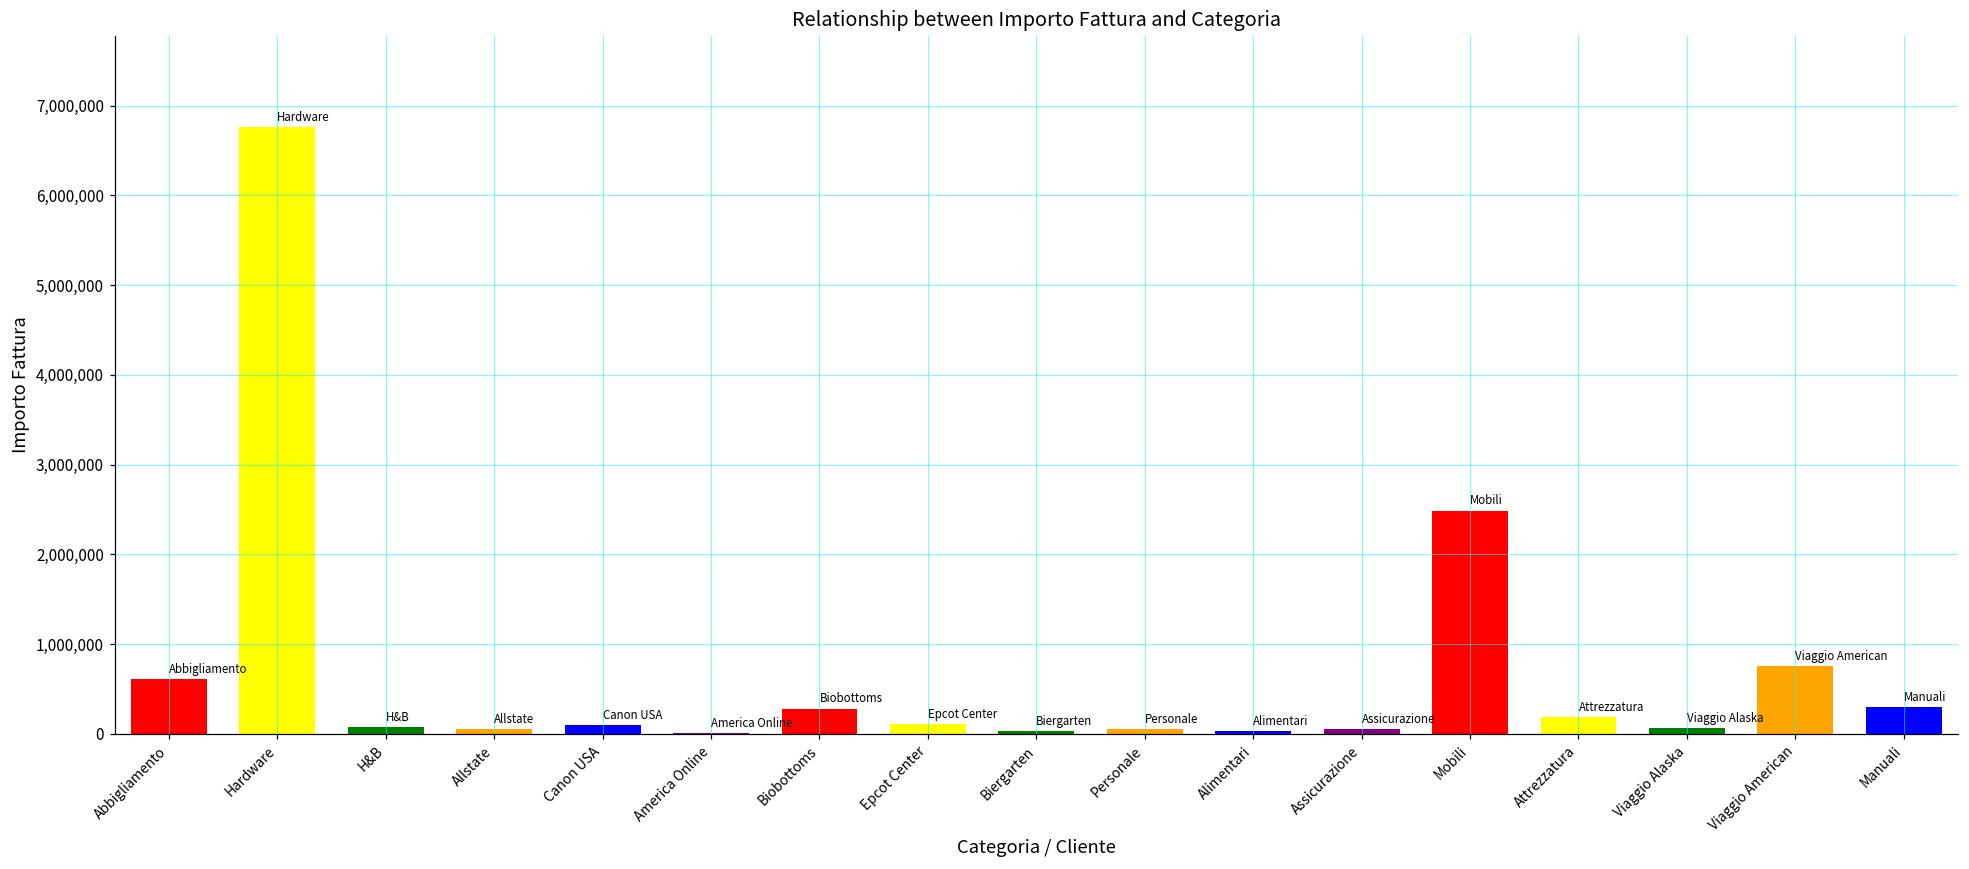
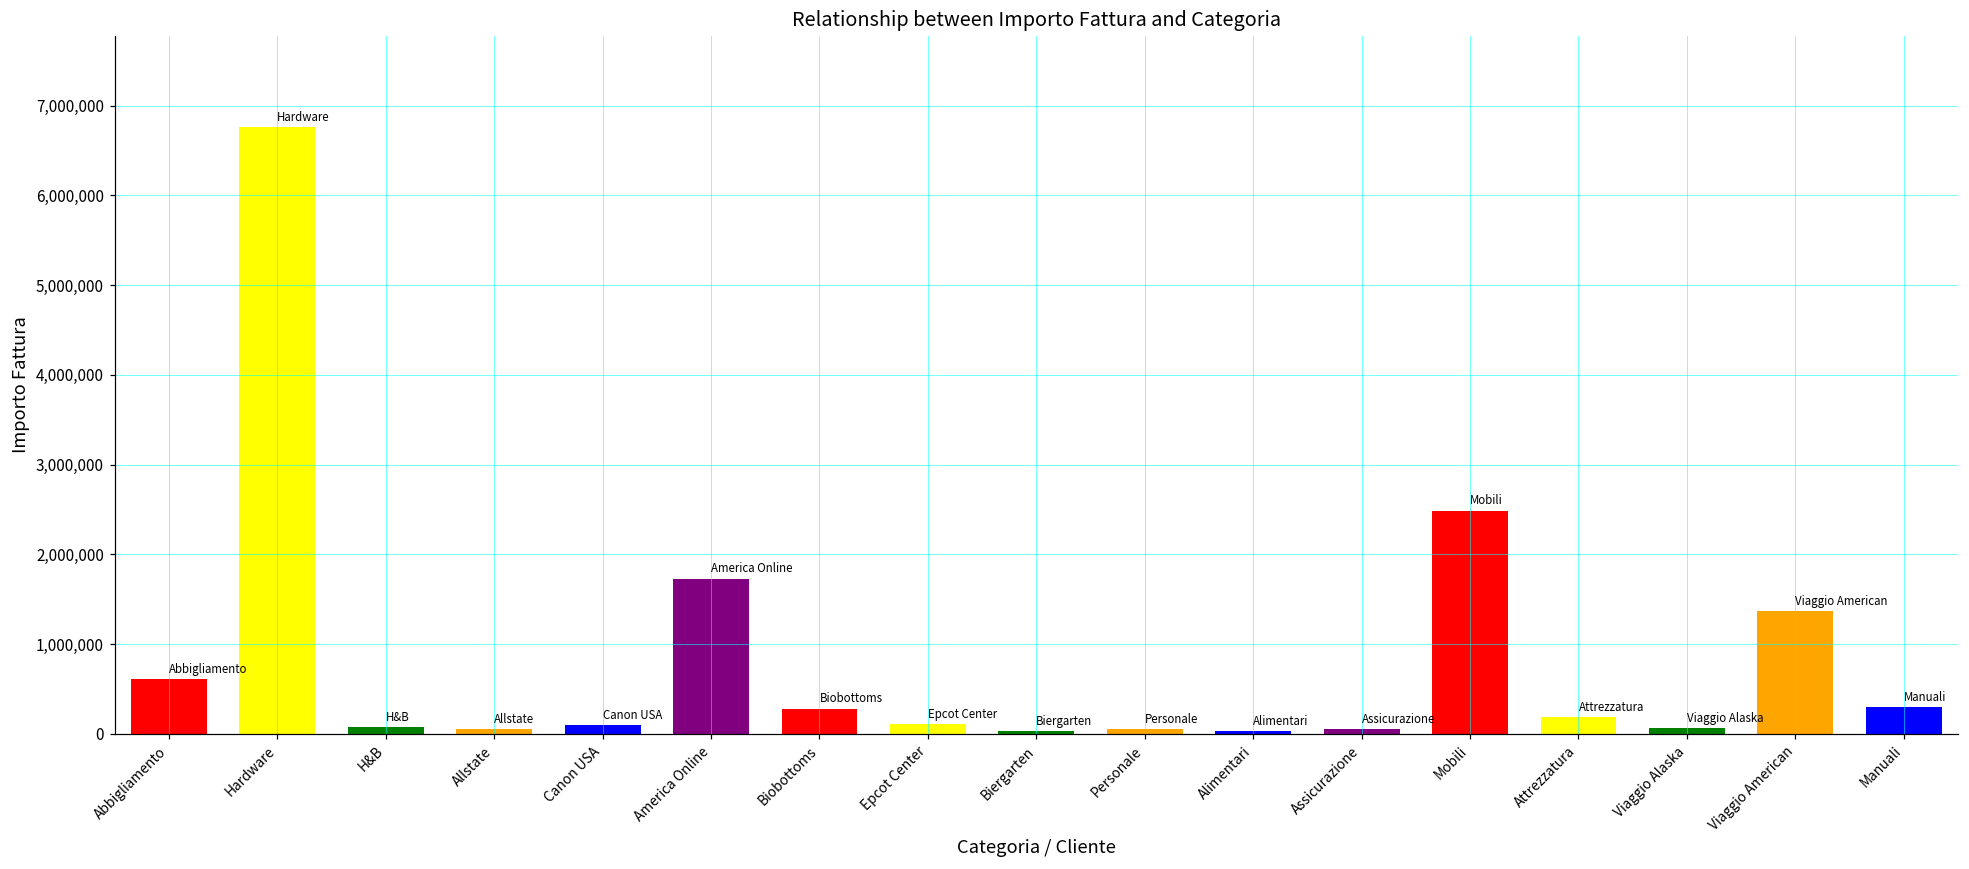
America Online: 0 -> 1,700,000
Viaggio American: 800,000 -> 1,400,000
